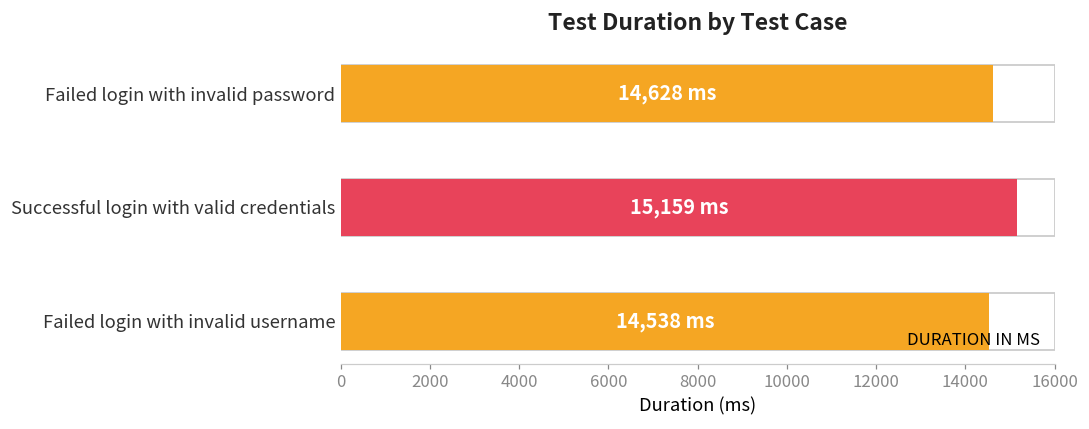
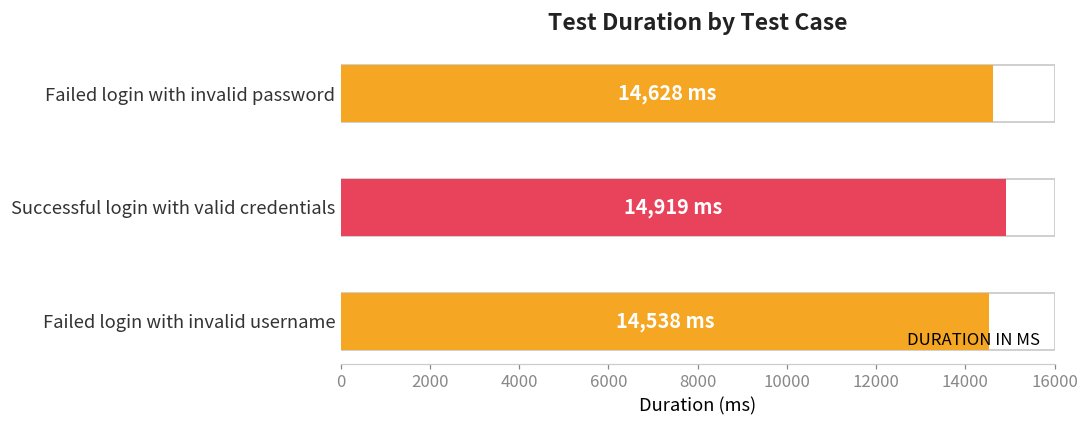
DURATION IN MS, Successful login with valid credentials: 15,159 -> 14,919
